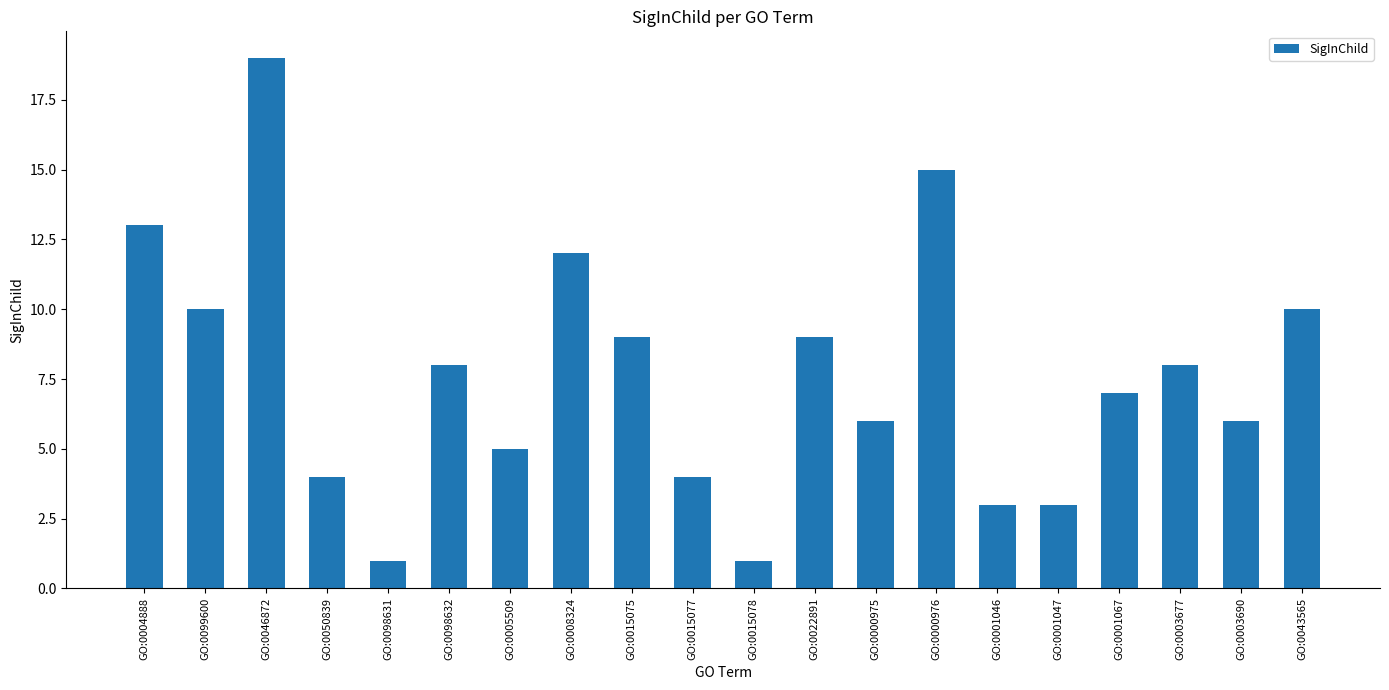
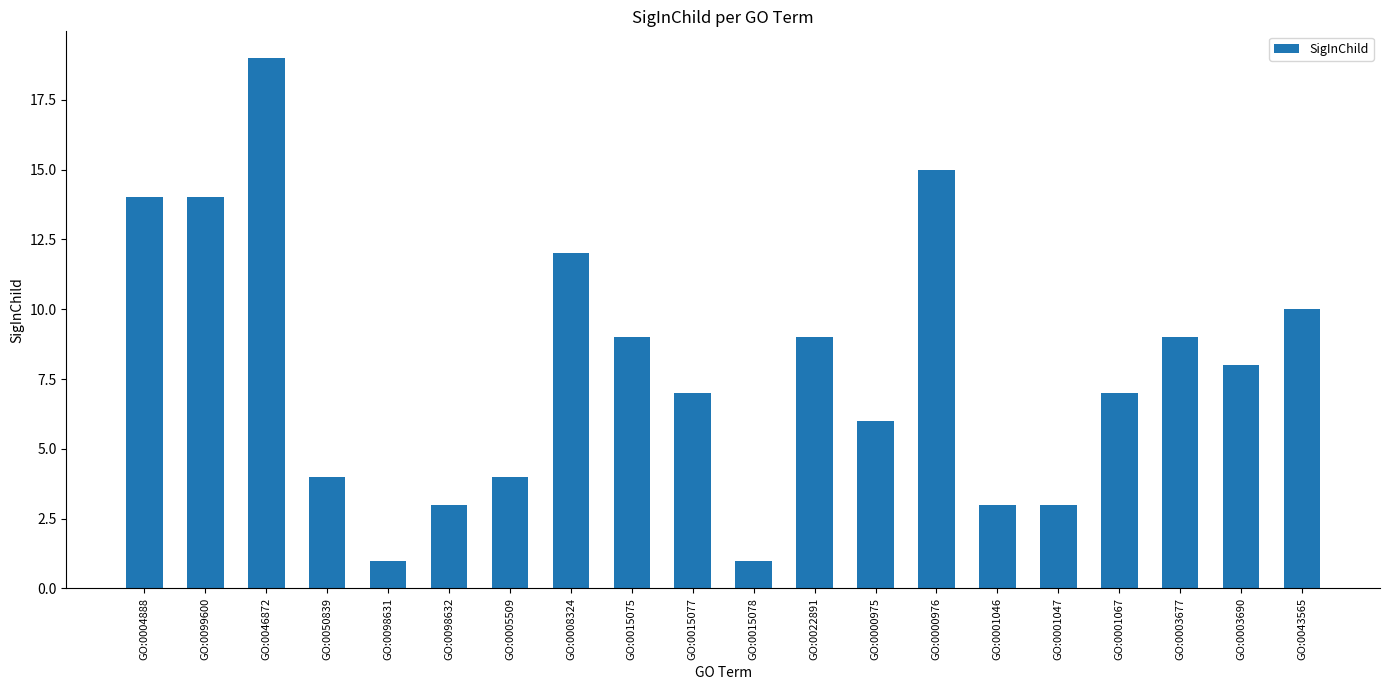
GO:0004888: 13 -> 14
GO:0099600: 10 -> 14
GO:0098632: 8 -> 3
GO:0005509: 5 -> 4
GO:0015077: 4 -> 7
GO:0003677: 8 -> 9
GO:0003690: 6 -> 8
